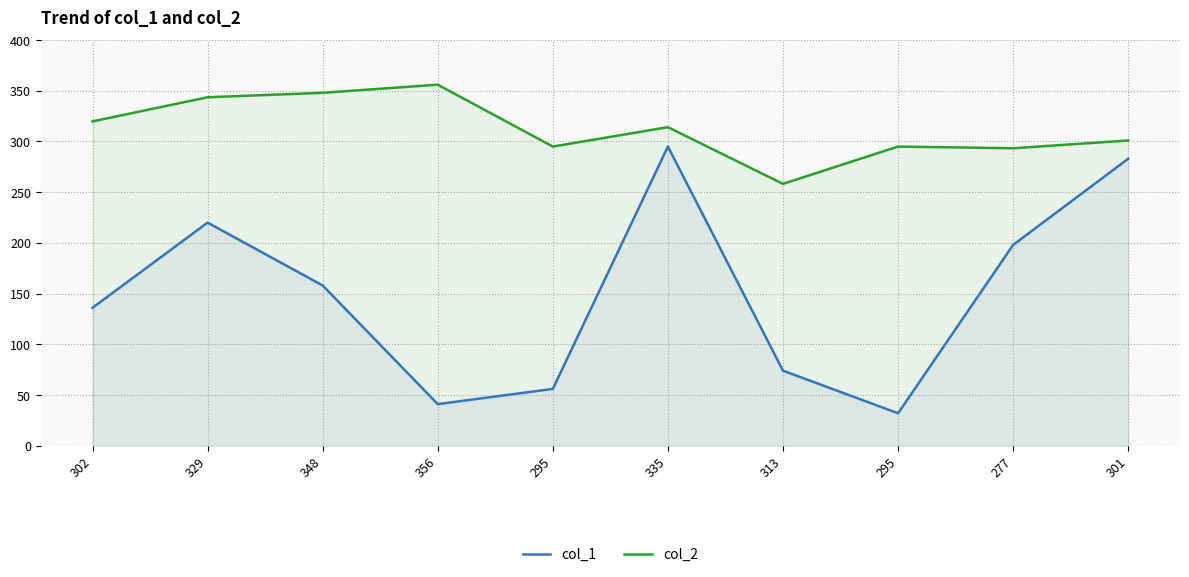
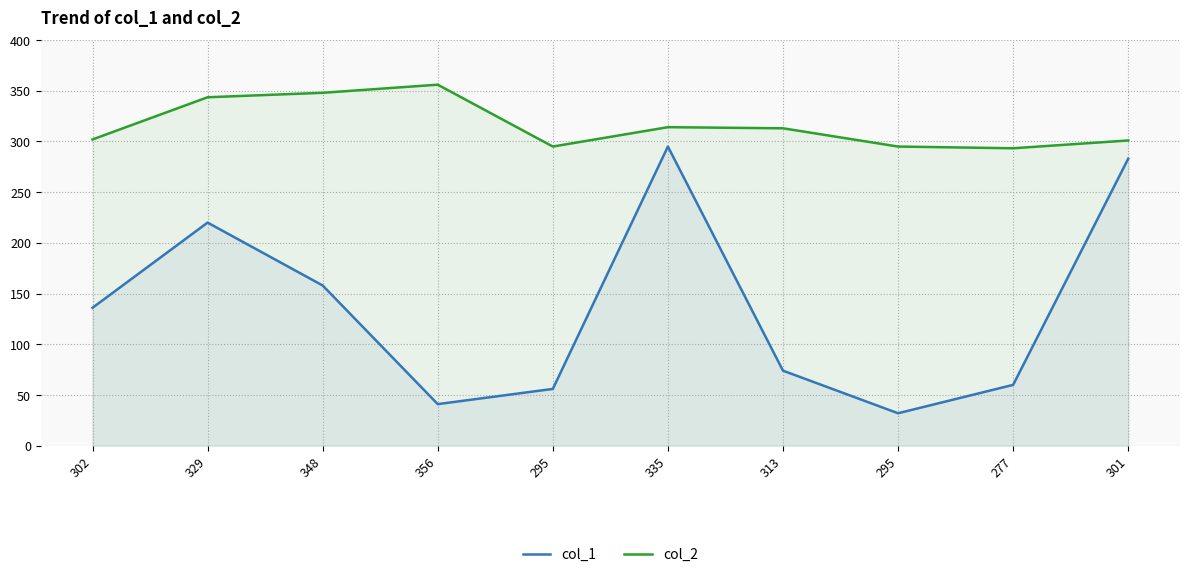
col_2, 302: 320 -> 302
col_2, 313: 258 -> 313
col_1, 277: 198 -> 60
